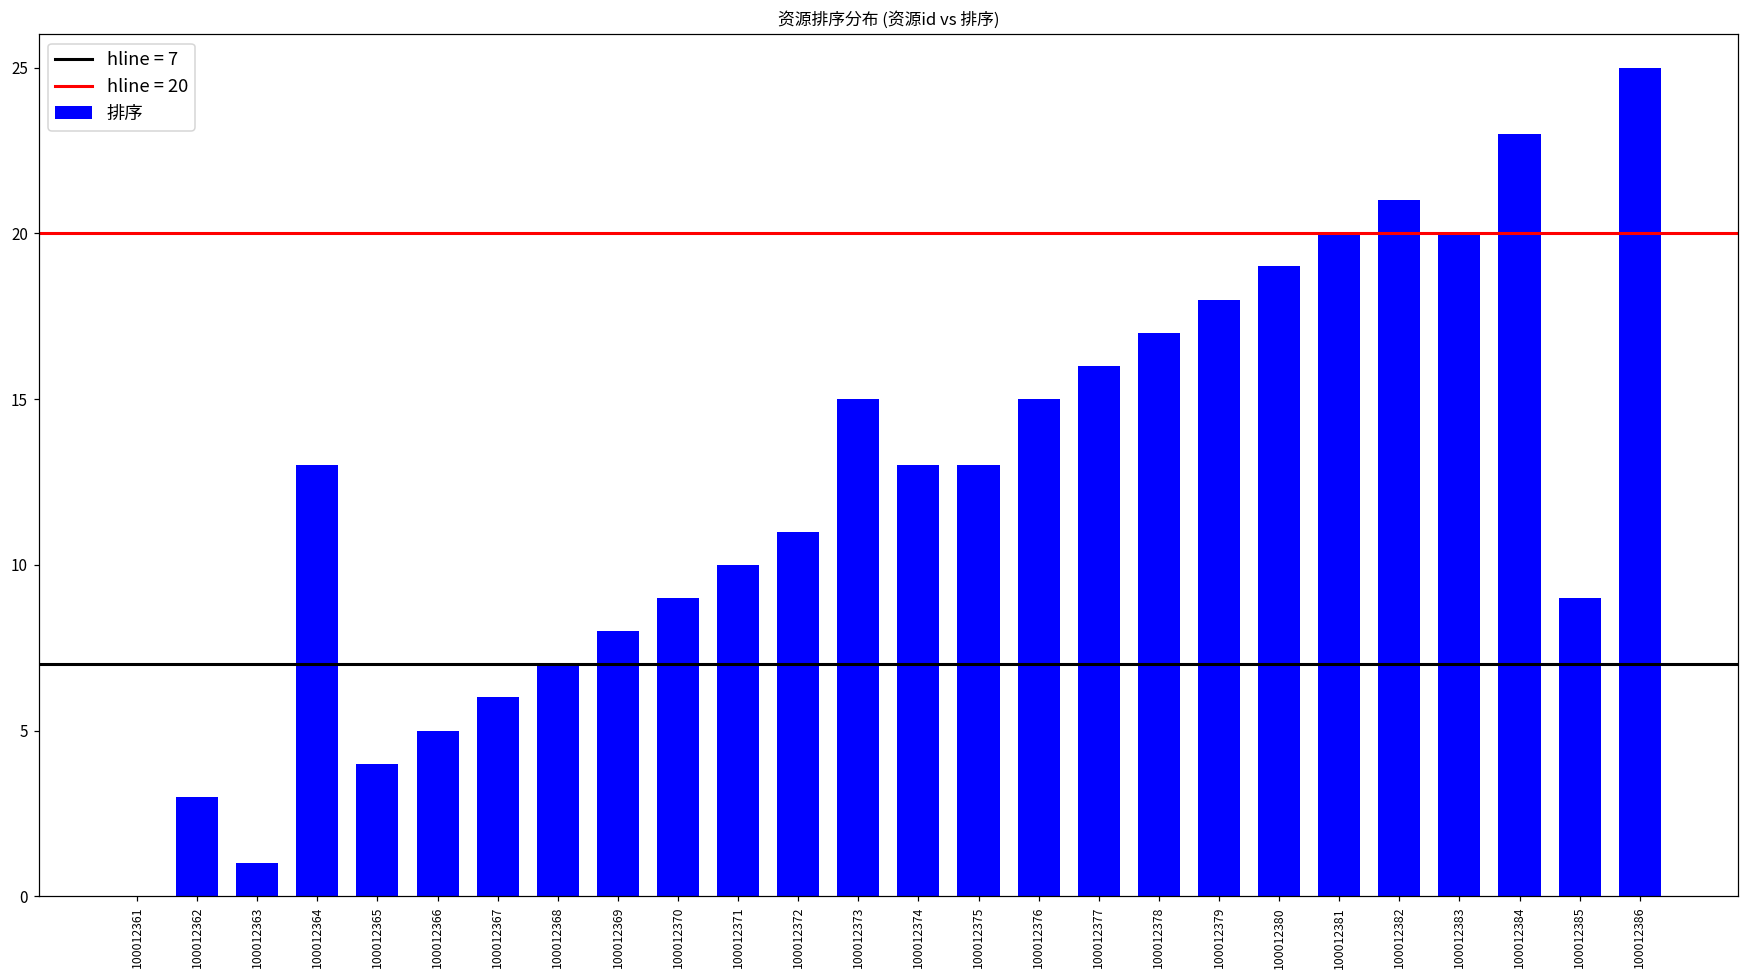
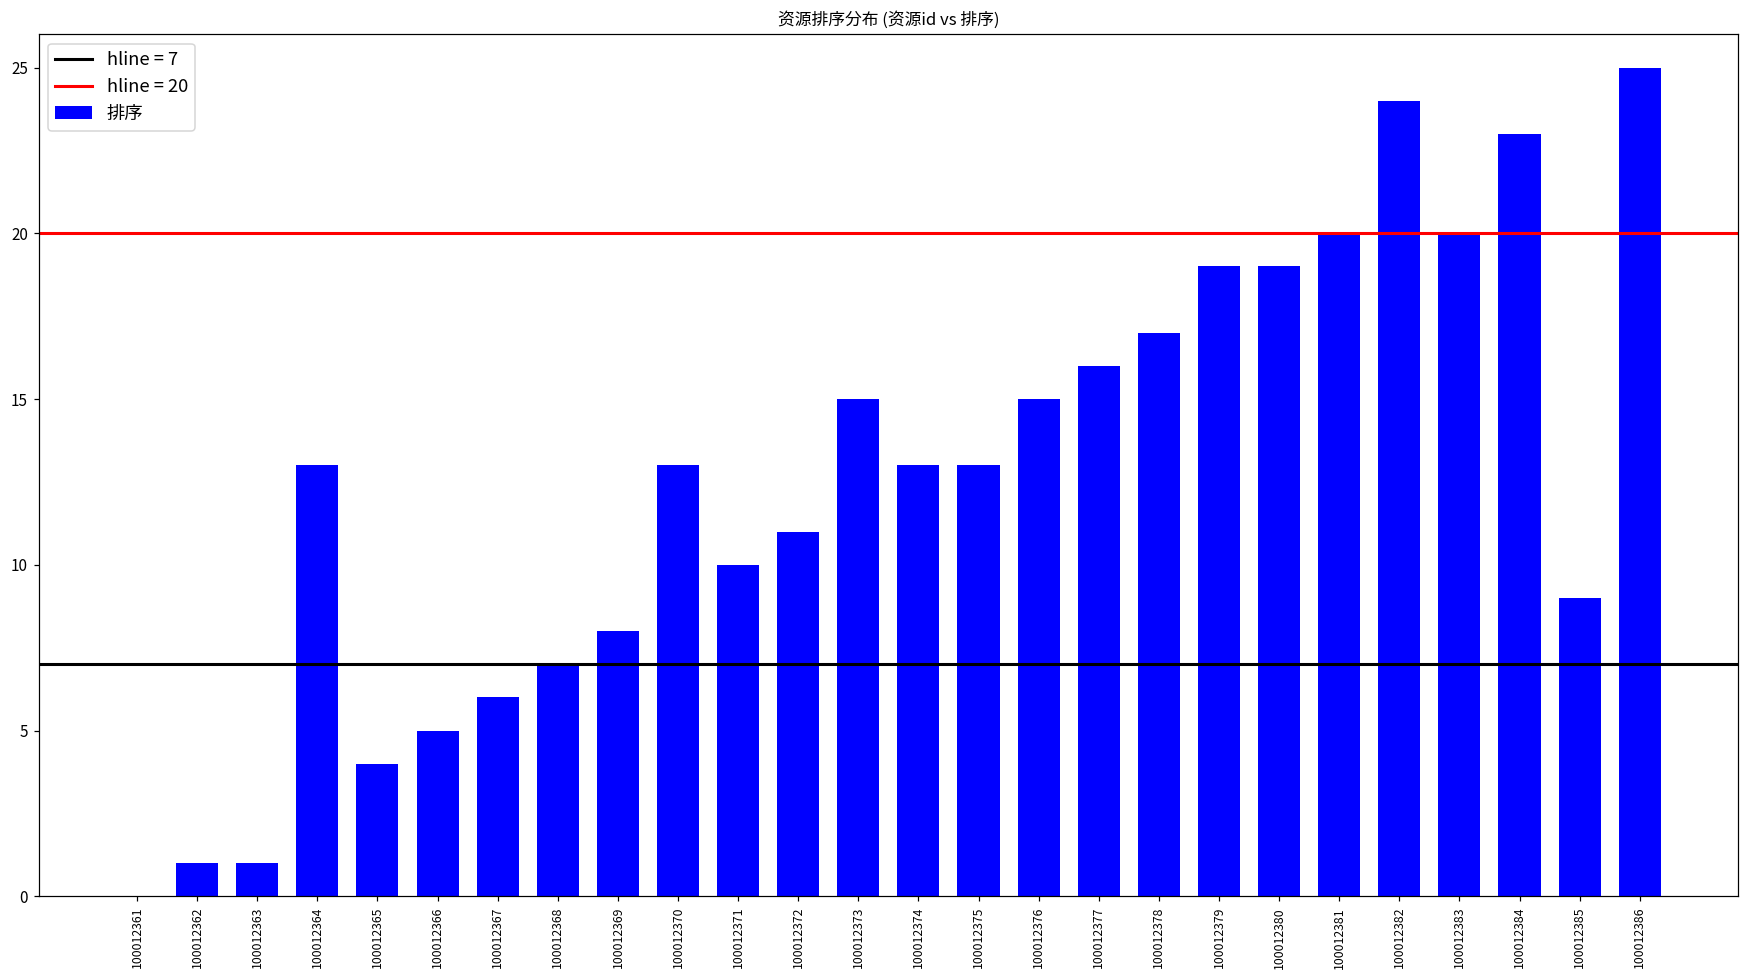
100012362: 3 -> 1
100012370: 9 -> 13
100012379: 18 -> 19
100012382: 21 -> 24
